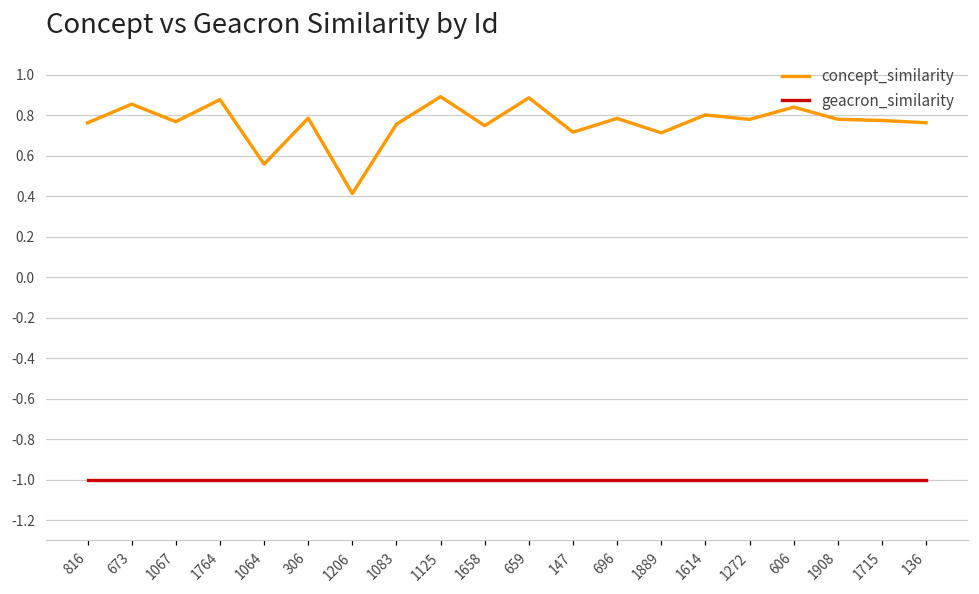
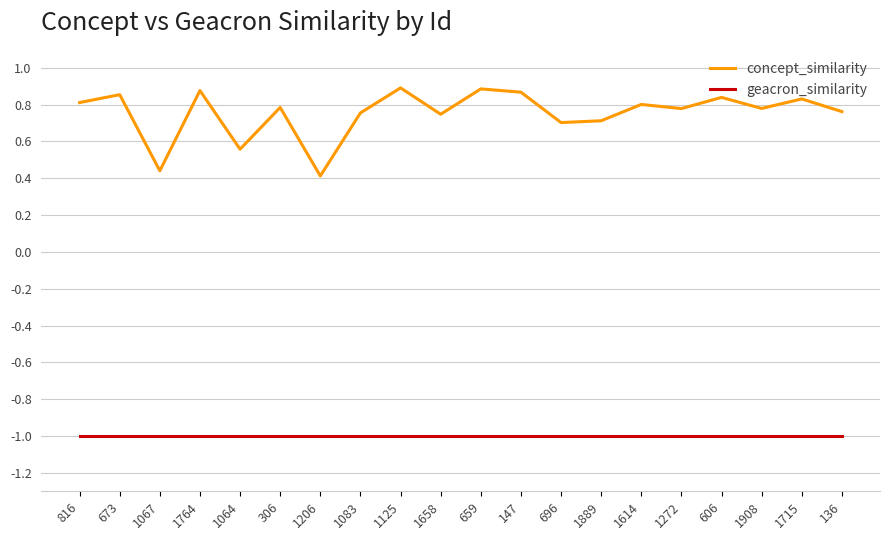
concept_similarity, 816: 0.76 -> 0.81
concept_similarity, 1067: 0.77 -> 0.44
concept_similarity, 147: 0.72 -> 0.87
concept_similarity, 696: 0.78 -> 0.70
concept_similarity, 1715: 0.77 -> 0.83
